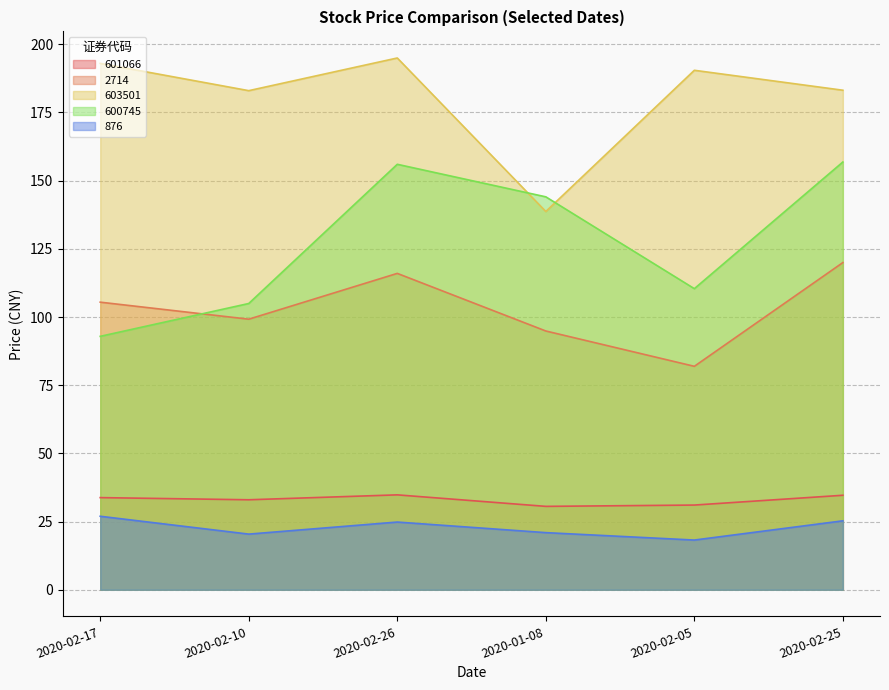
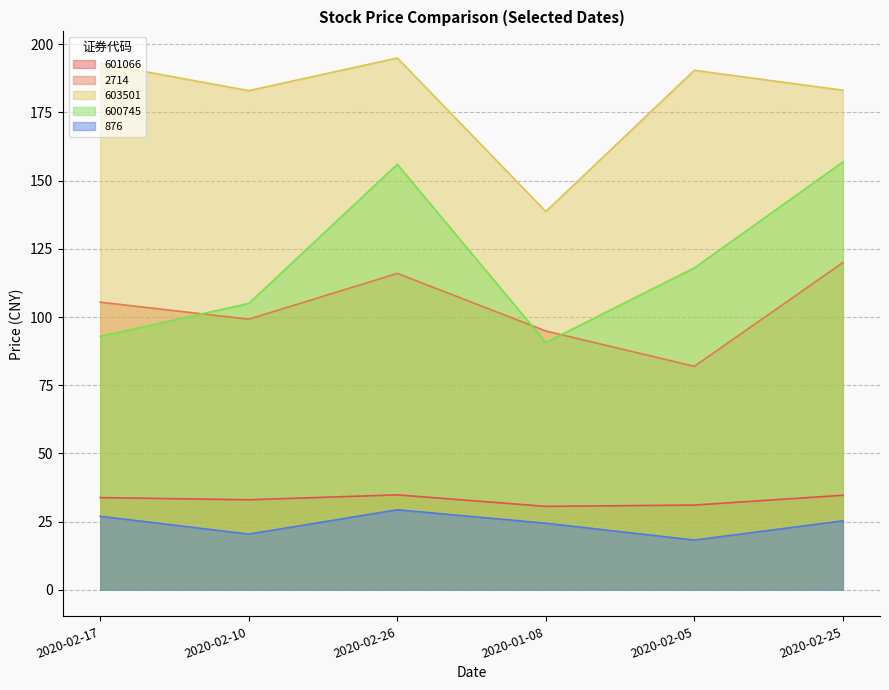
876, 2020-02-26: 25 -> 29
600745, 2020-01-08: 144 -> 91
876, 2020-01-08: 21 -> 24
600745, 2020-02-05: 110 -> 118
